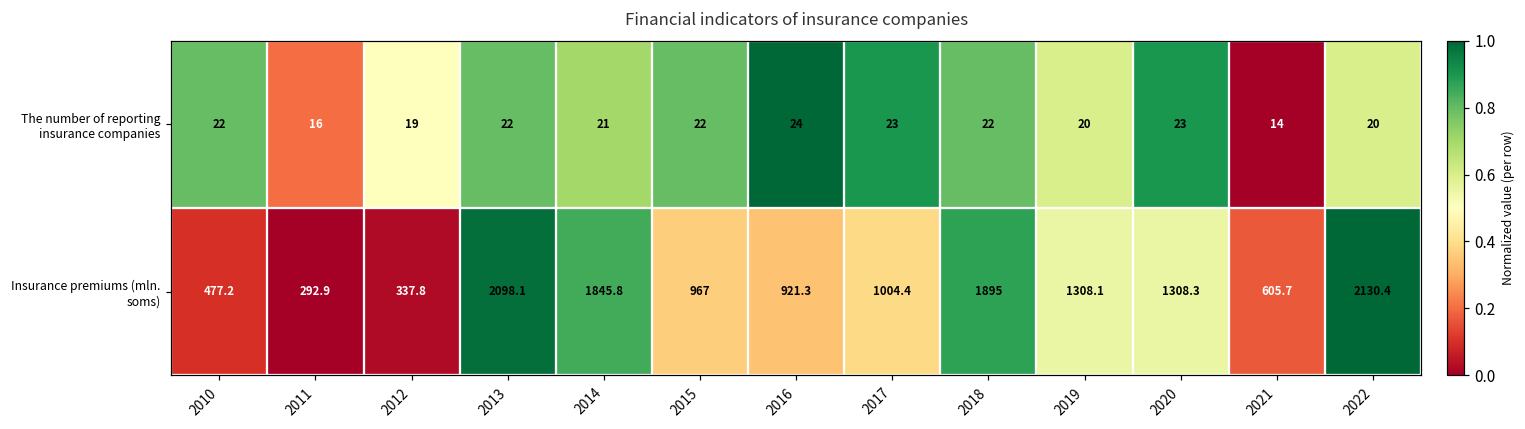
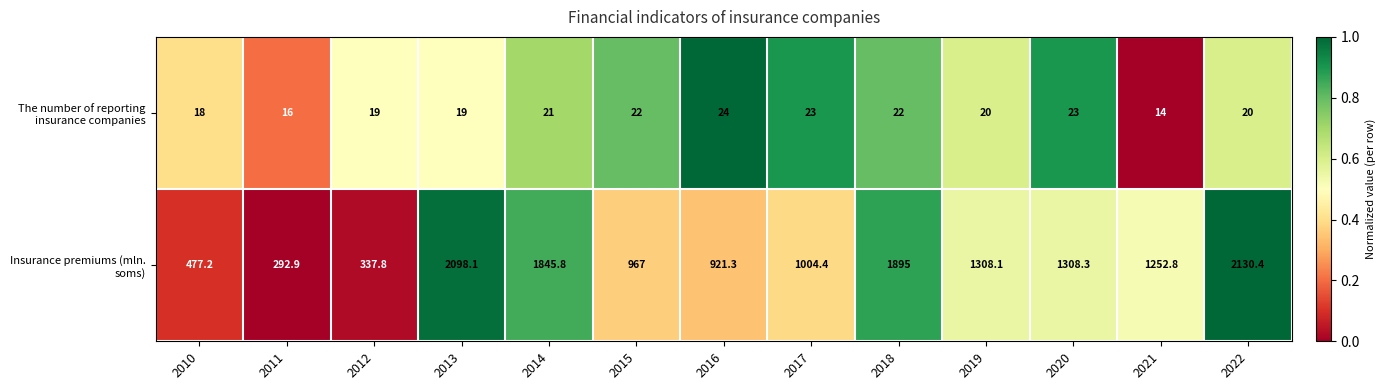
The number of reporting insurance companies, 2010: 22 -> 18
The number of reporting insurance companies, 2013: 22 -> 19
Insurance premiums (mln. soms), 2021: 605.7 -> 1252.8
